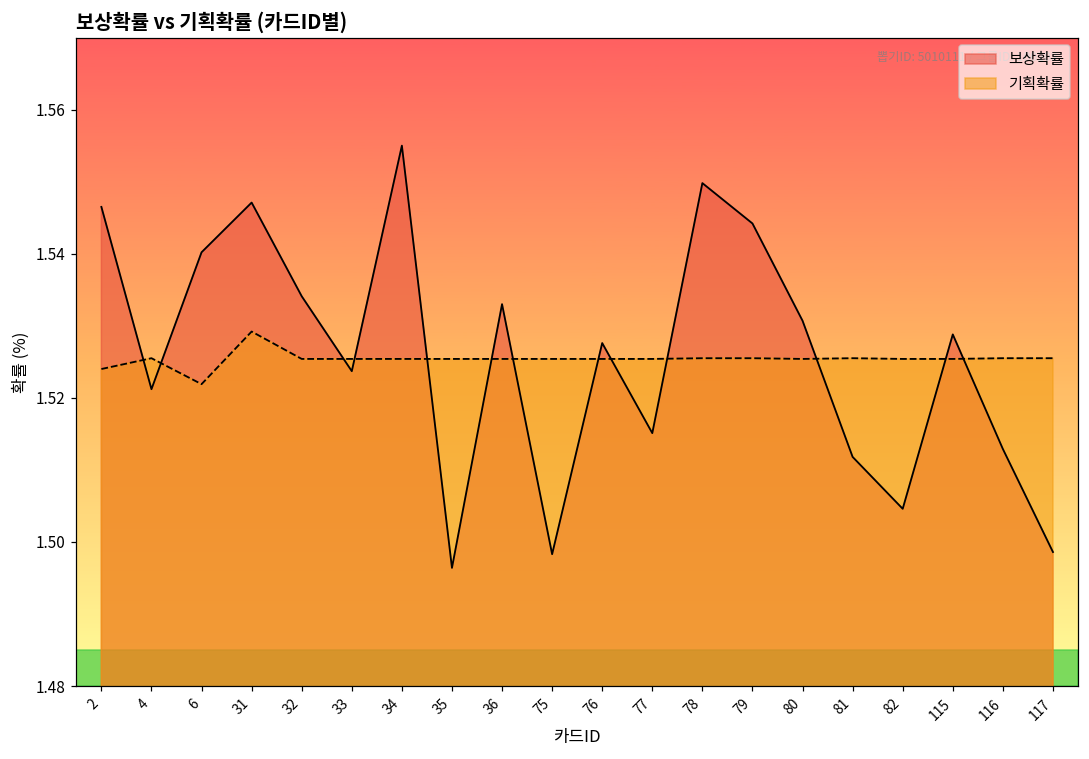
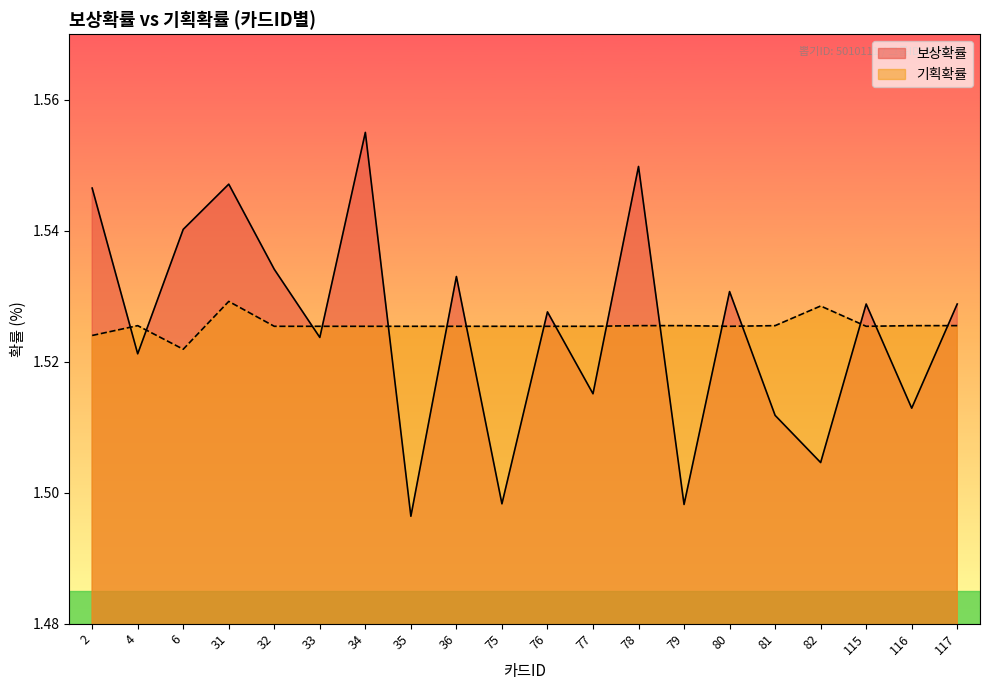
보상확률, 79: 1.544 -> 1.498
기획확률, 82: 1.525 -> 1.529
보상확률, 117: 1.499 -> 1.529
